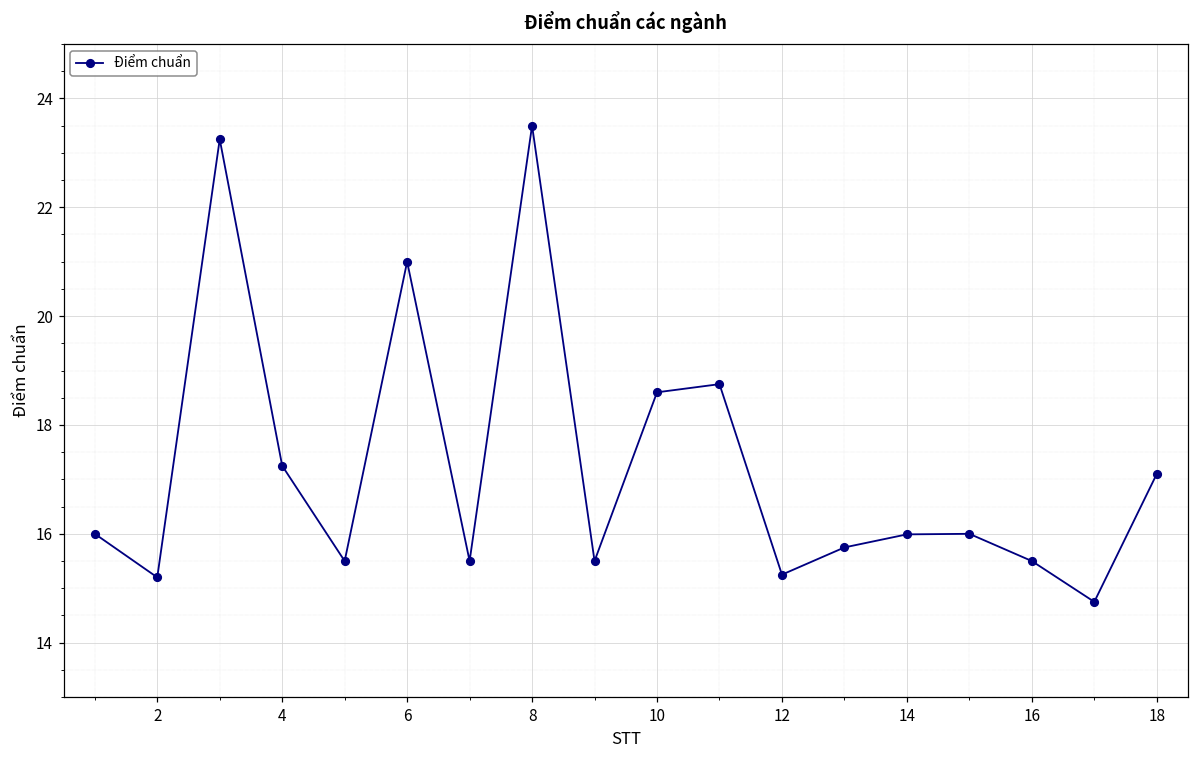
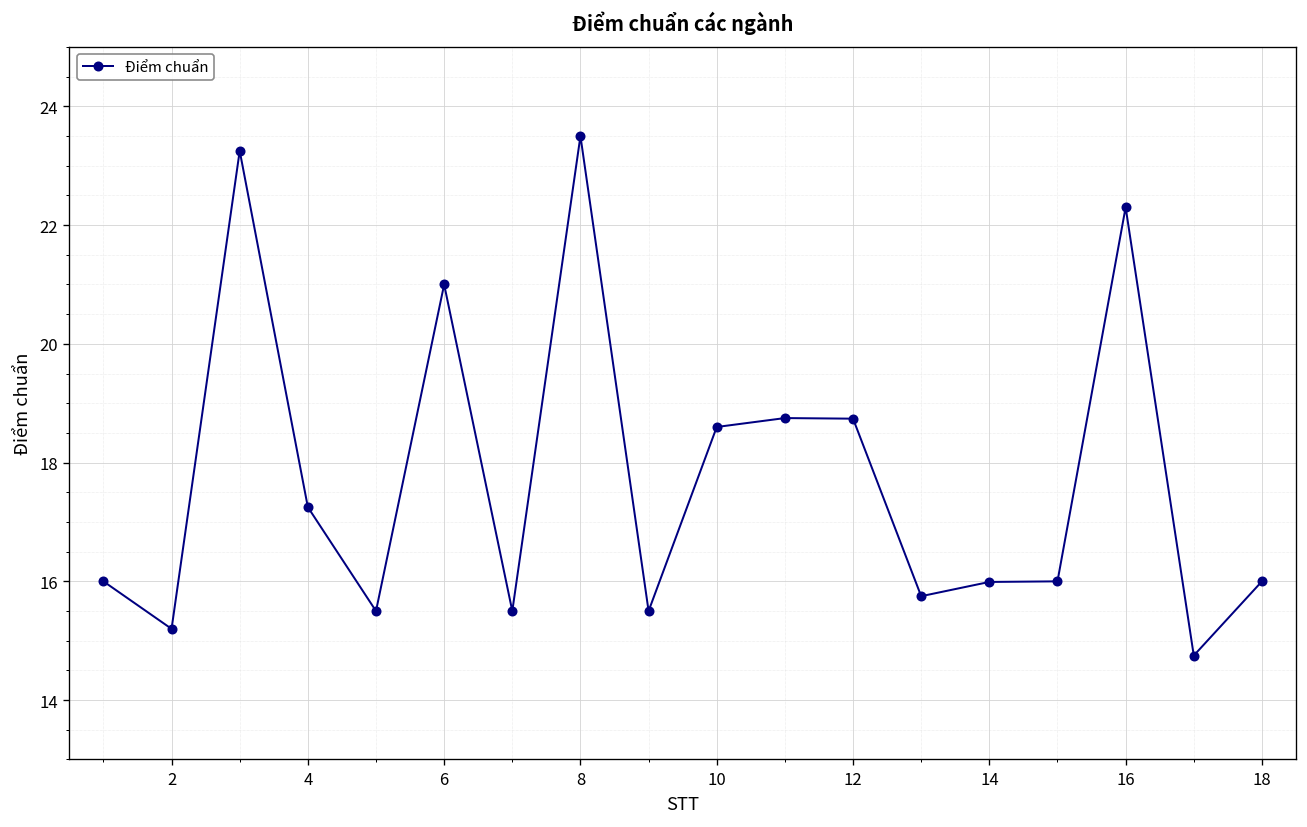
12: 15.3 -> 18.7
16: 15.5 -> 22.3
18: 17.1 -> 16.0
